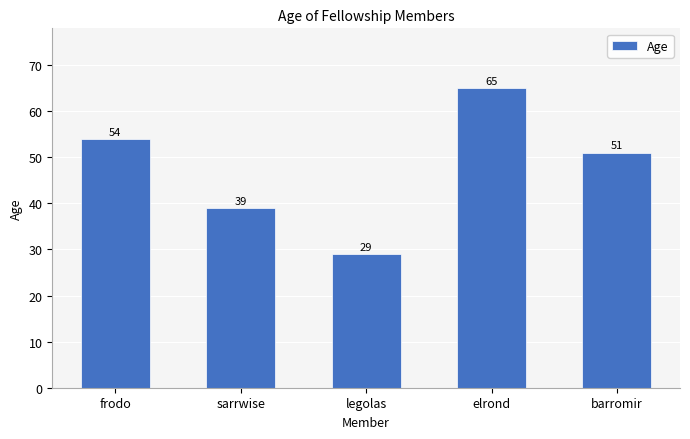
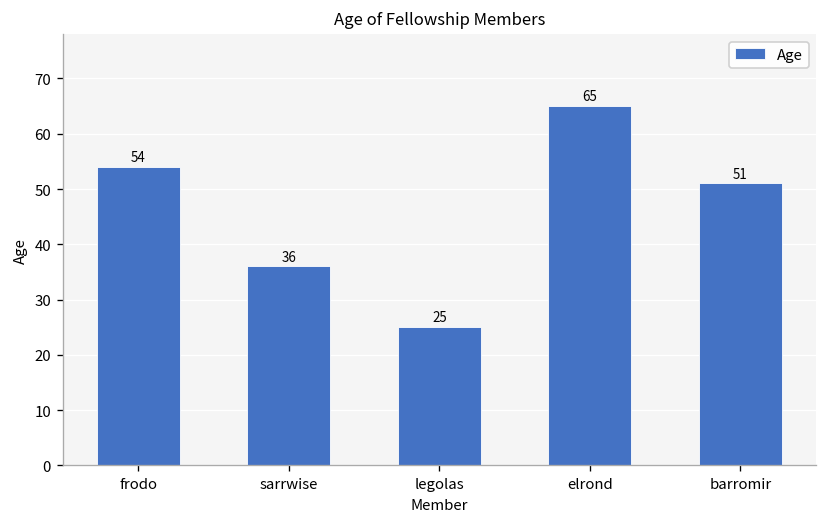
sarrwise: 39 -> 36
legolas: 29 -> 25
